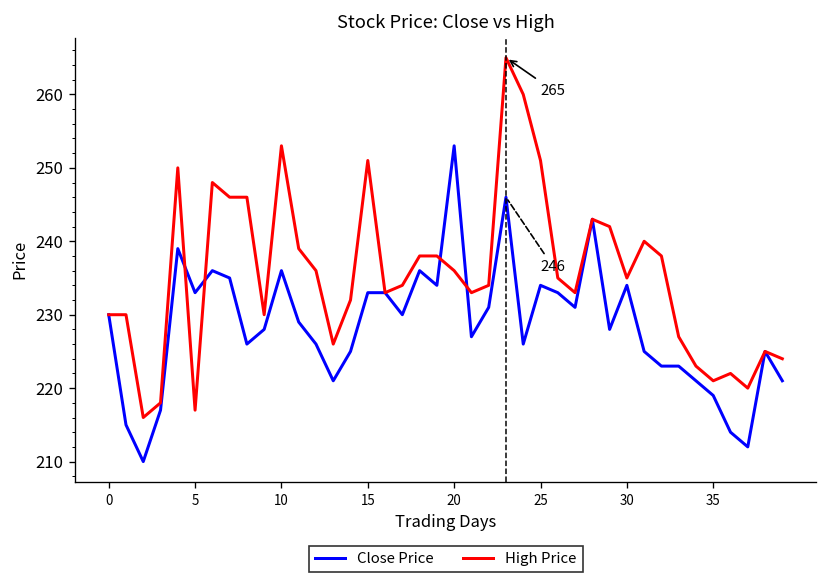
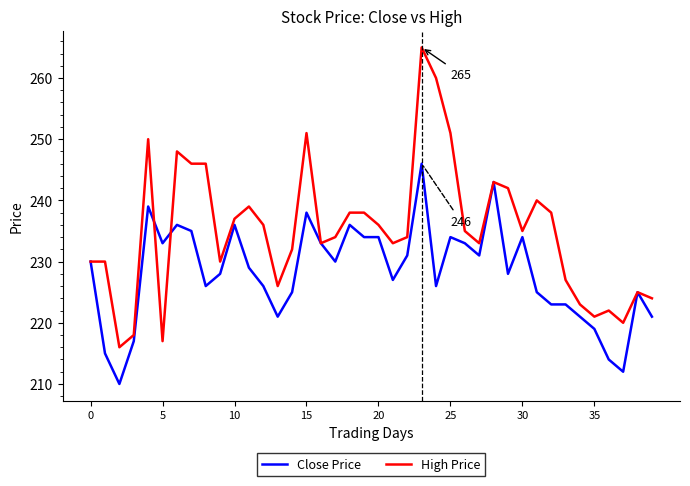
High Price, 10: 253 -> 237
Close Price, 15: 233 -> 238
Close Price, 20: 253 -> 234
